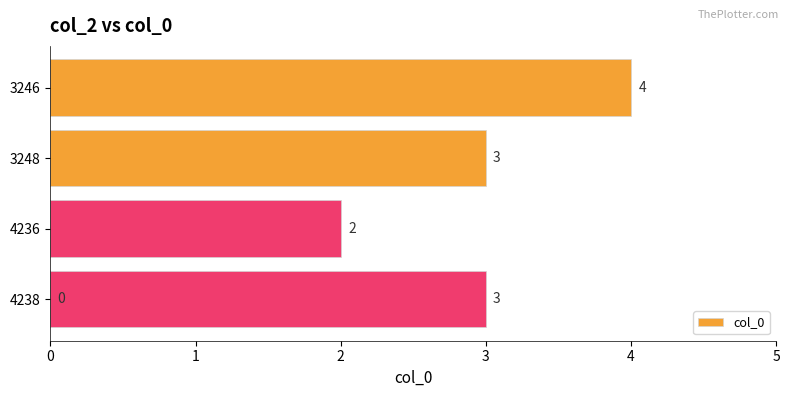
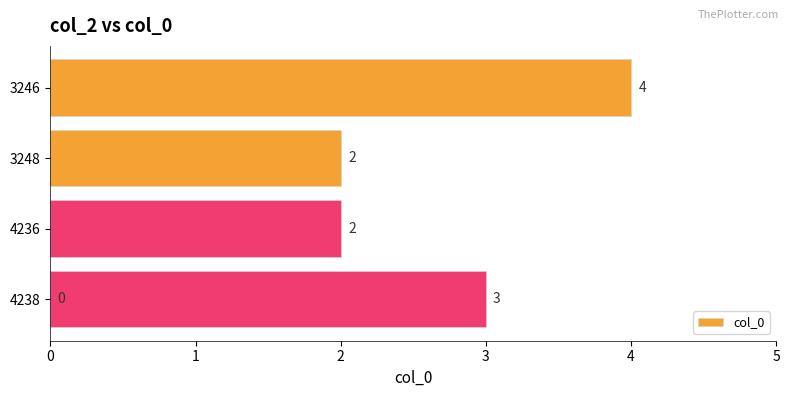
3248: 3 -> 2
